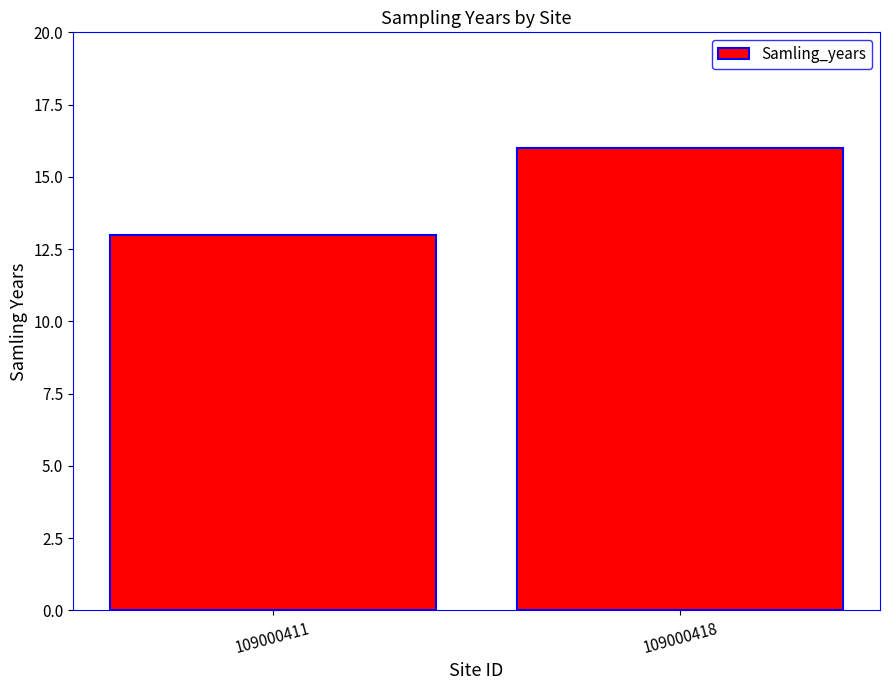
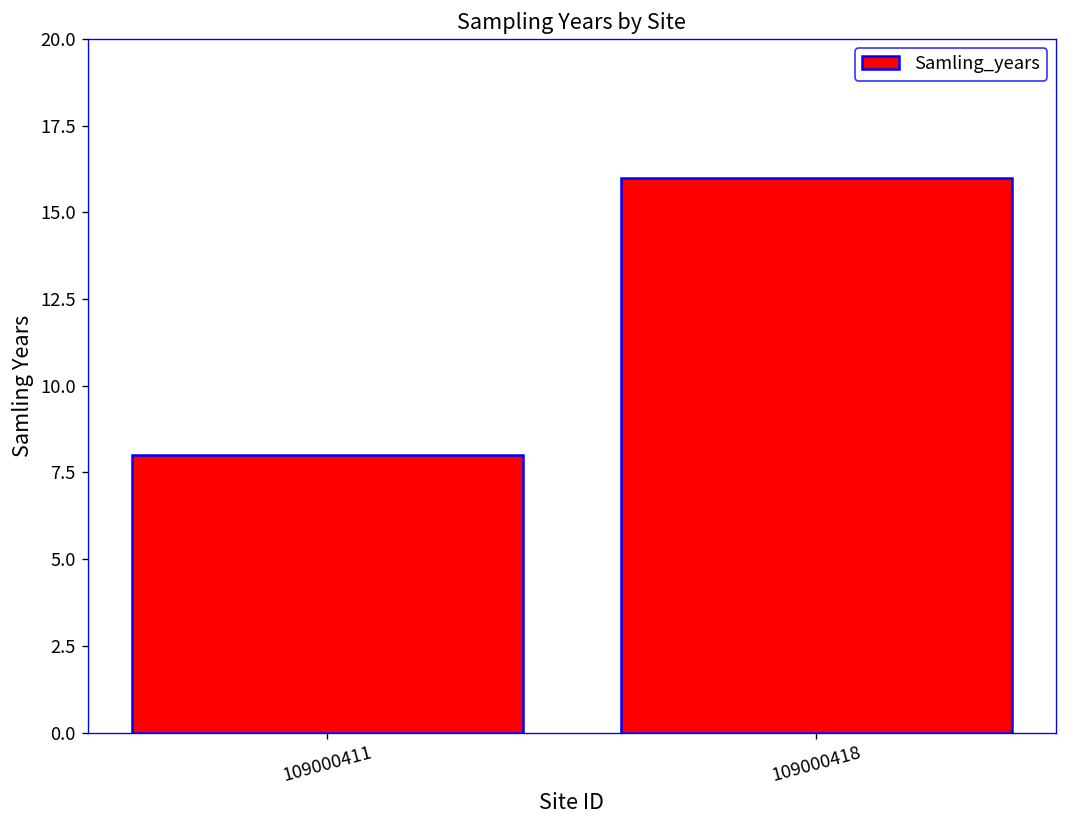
109000411: 13 -> 8
